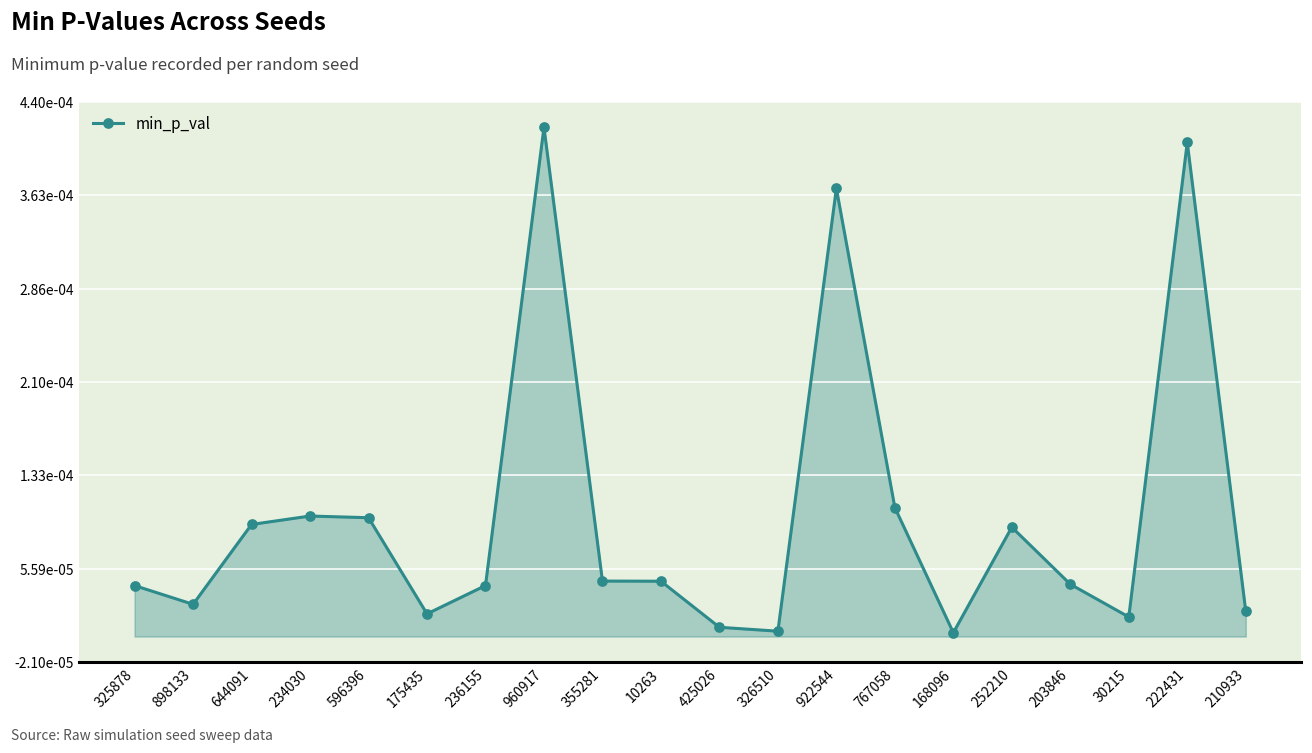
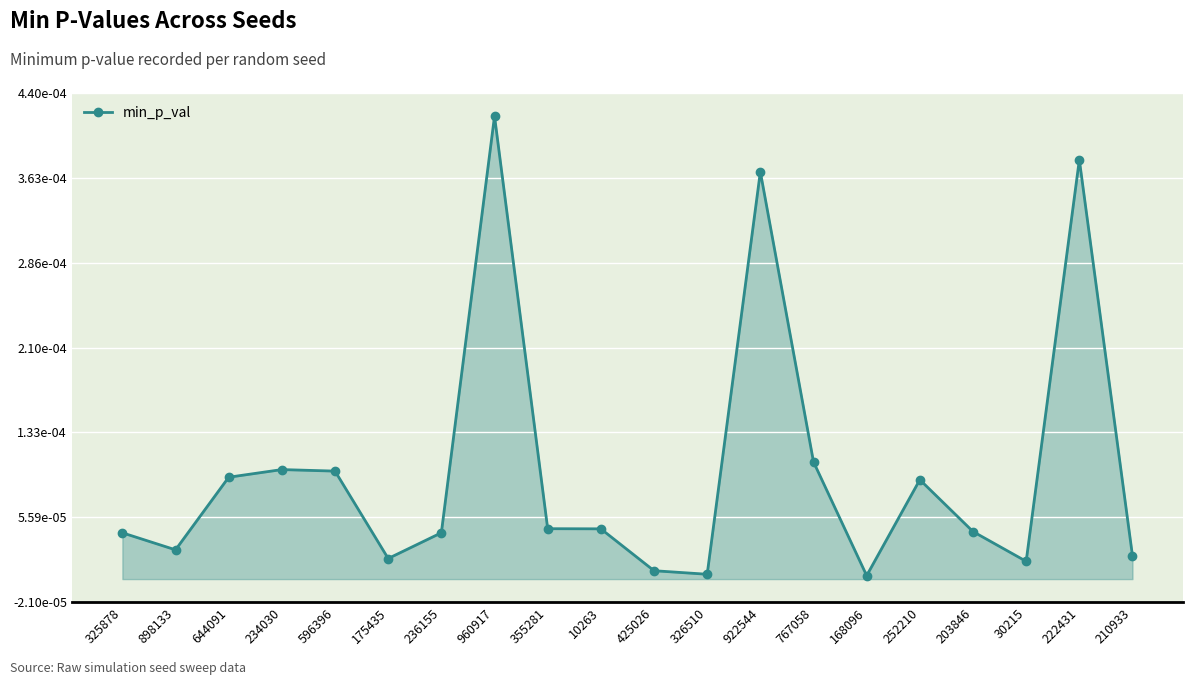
222431: 0.000407 -> 0.000380
